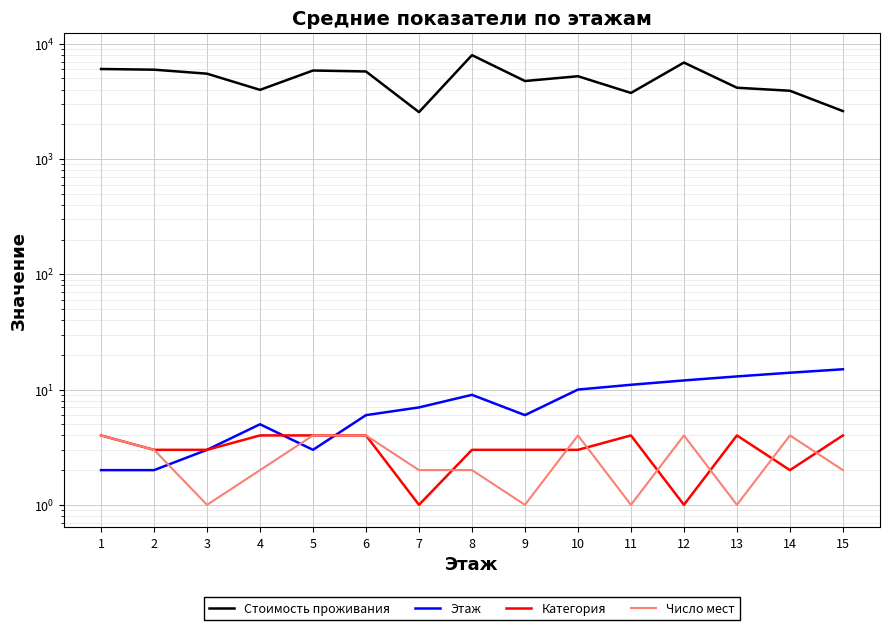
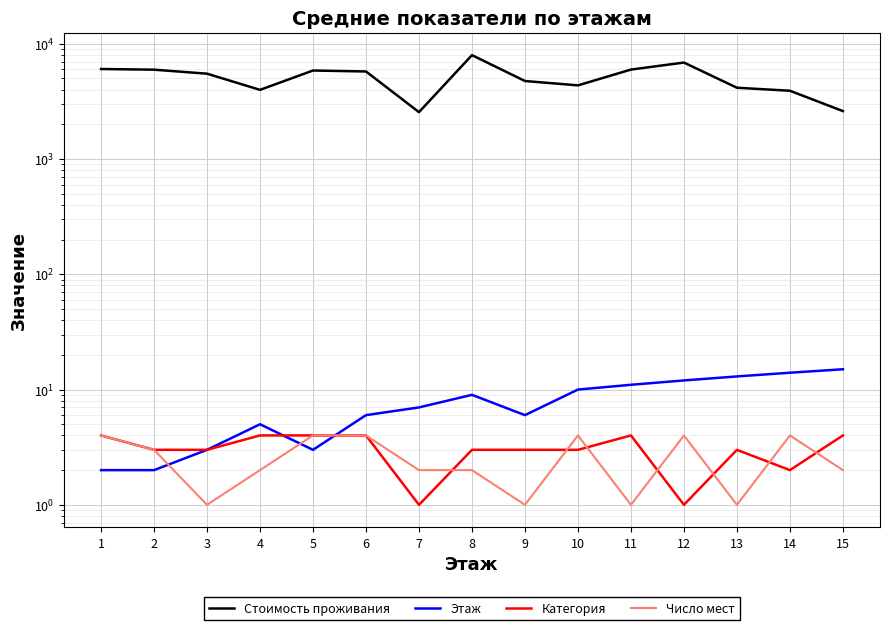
Стоимость проживания, 10: 5000 -> 4400
Стоимость проживания, 11: 3700 -> 6000
Категория, 13: 4 -> 3
